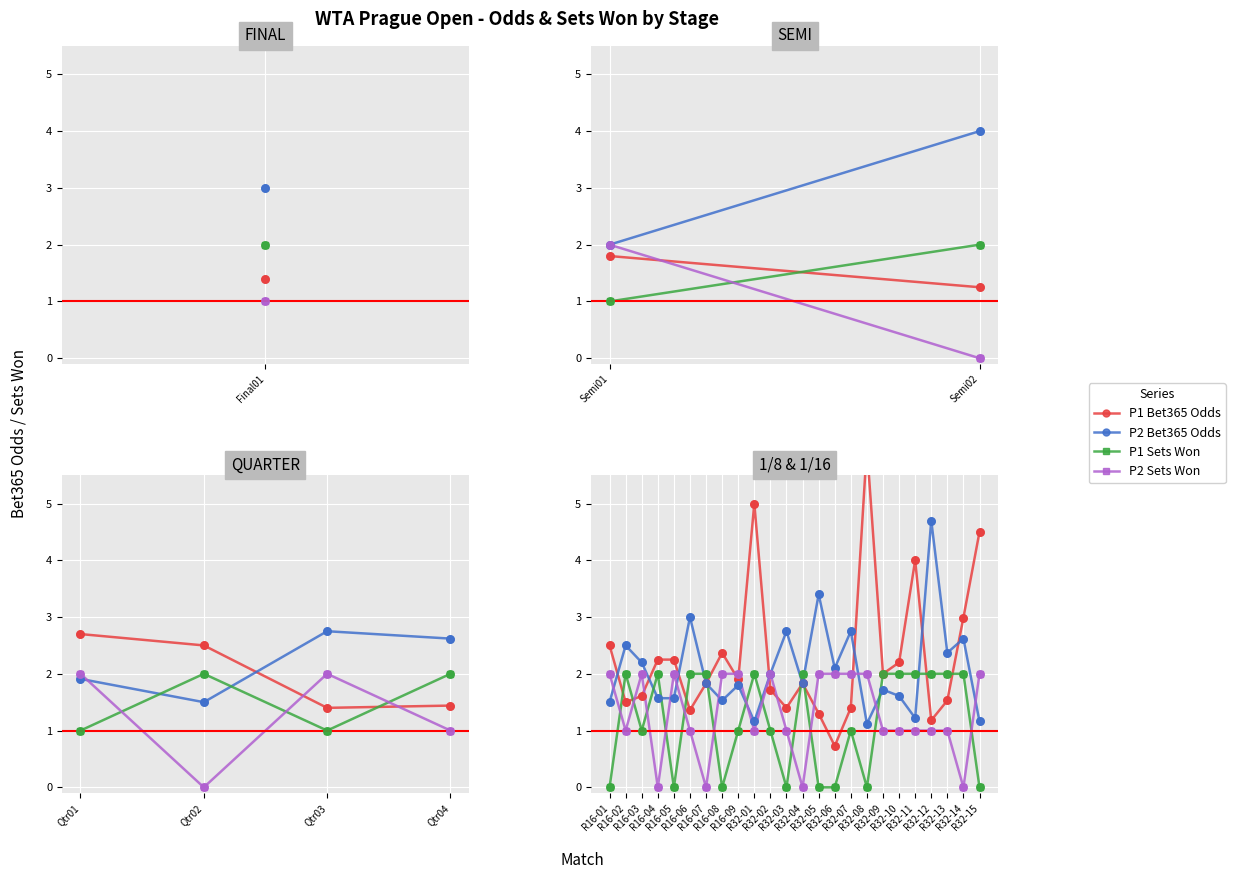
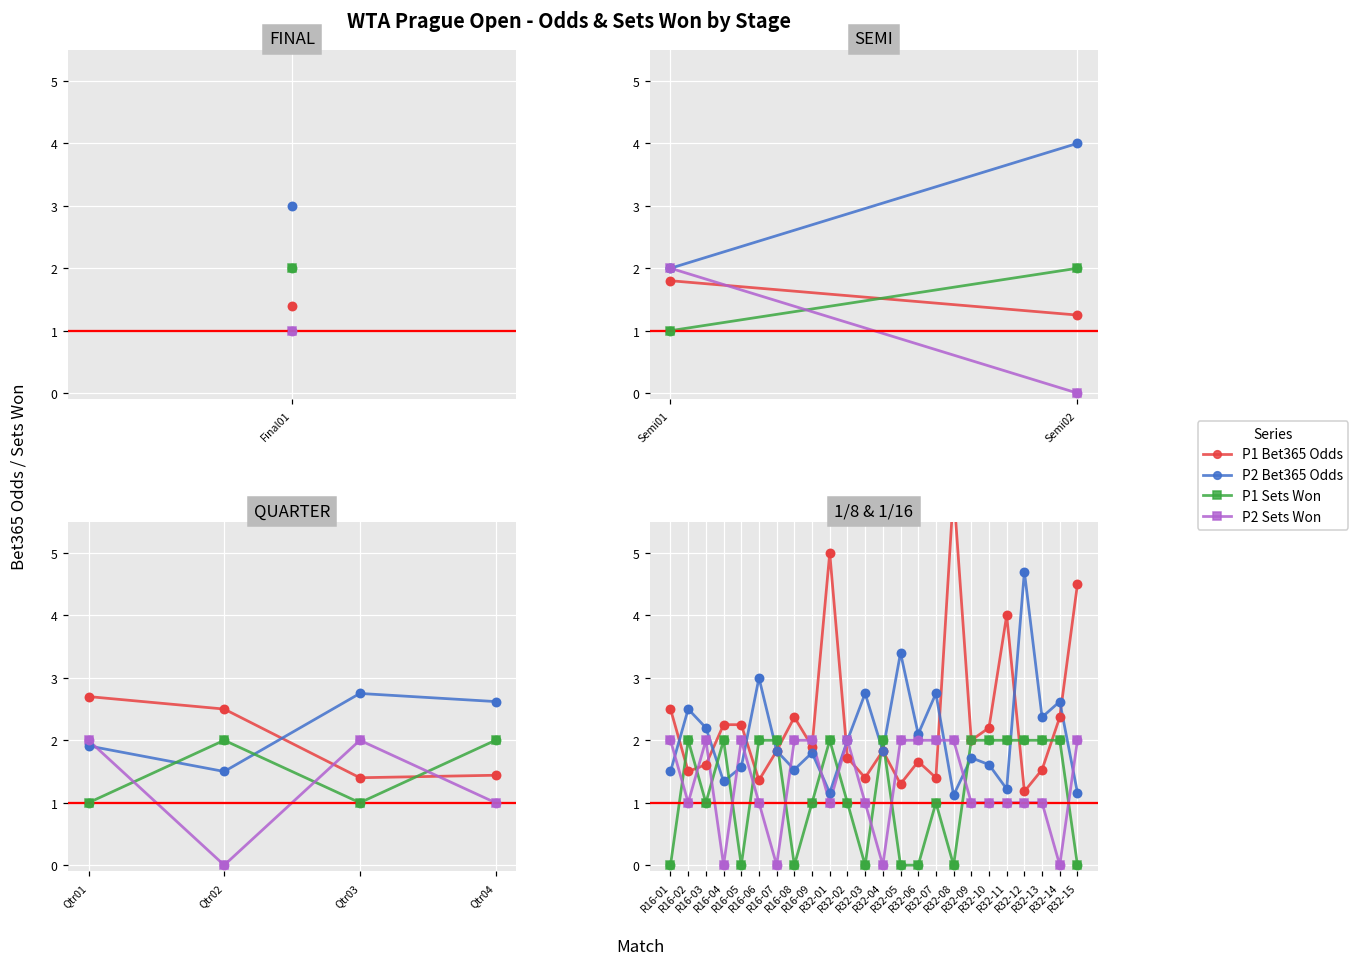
1/8 & 1/16, P2 Bet365 Odds, R16-04: 1.6 -> 1.3
1/8 & 1/16, P1 Bet365 Odds, R32-06: 0.7 -> 1.7
1/8 & 1/16, P1 Bet365 Odds, R32-14: 3.0 -> 2.4
